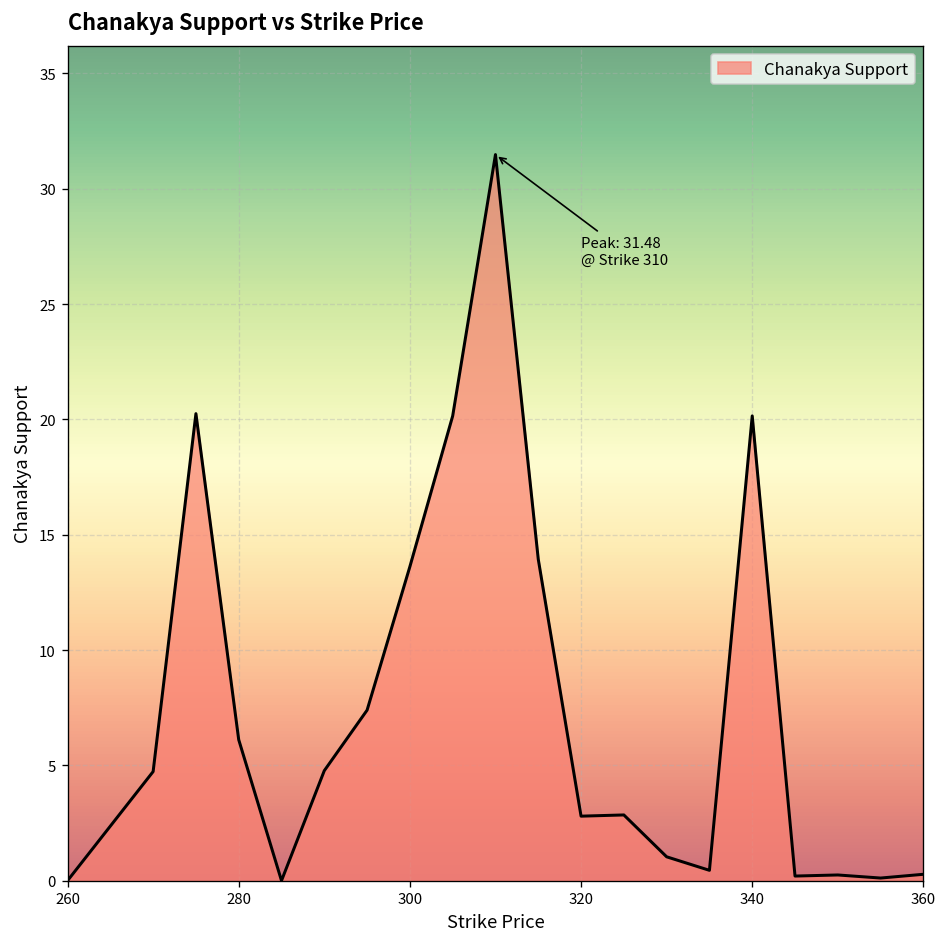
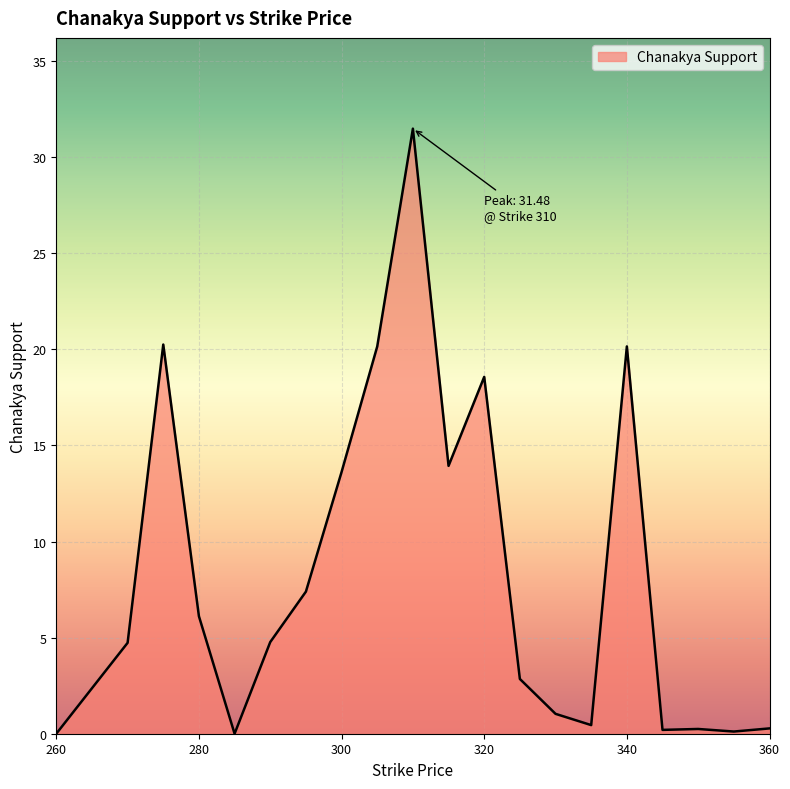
320: 2.8 -> 18.6
